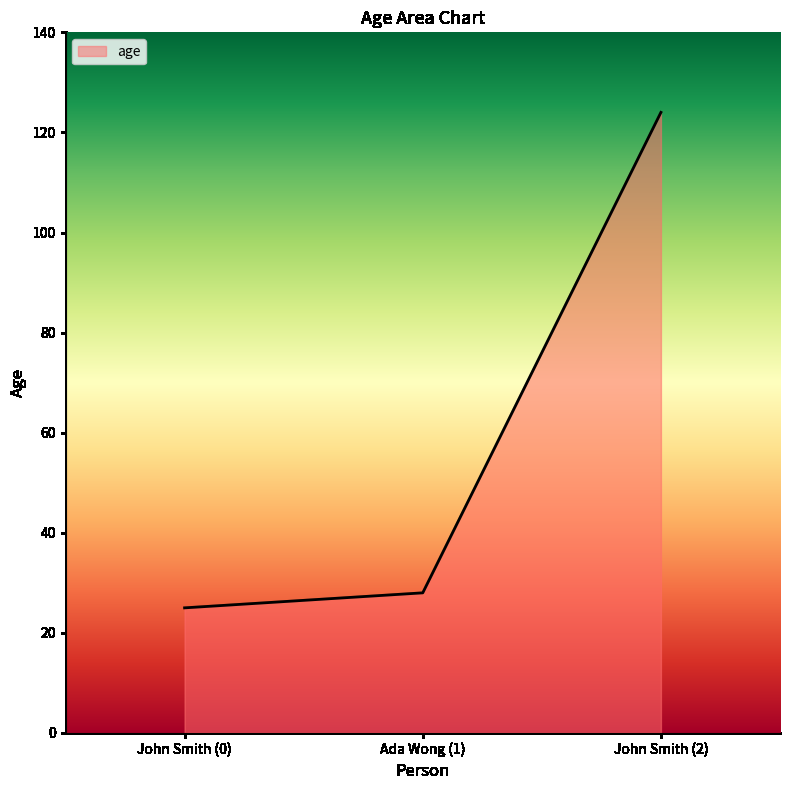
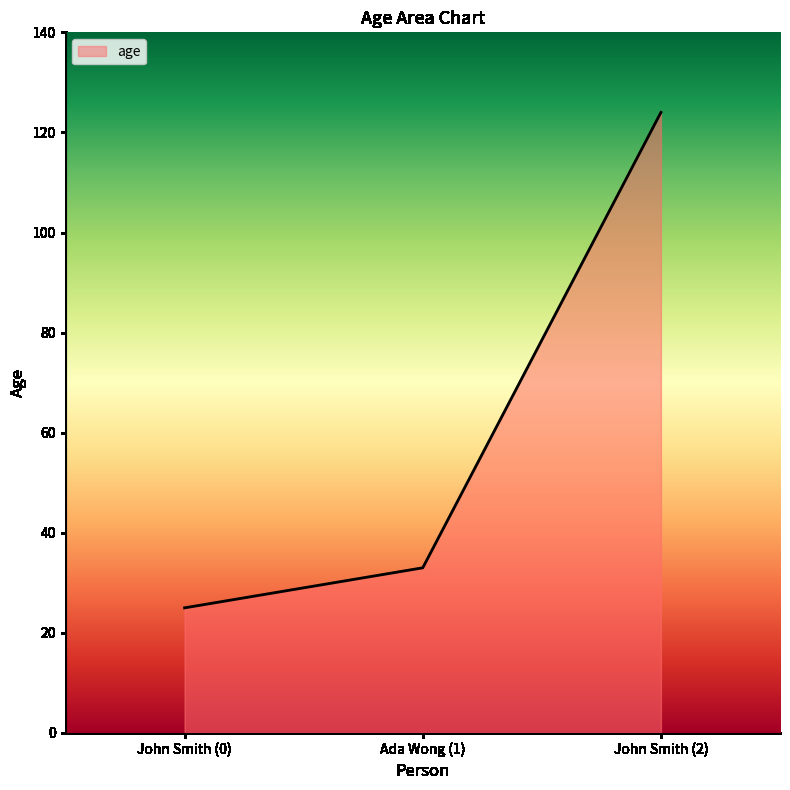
Ada Wong (1): 28 -> 33
